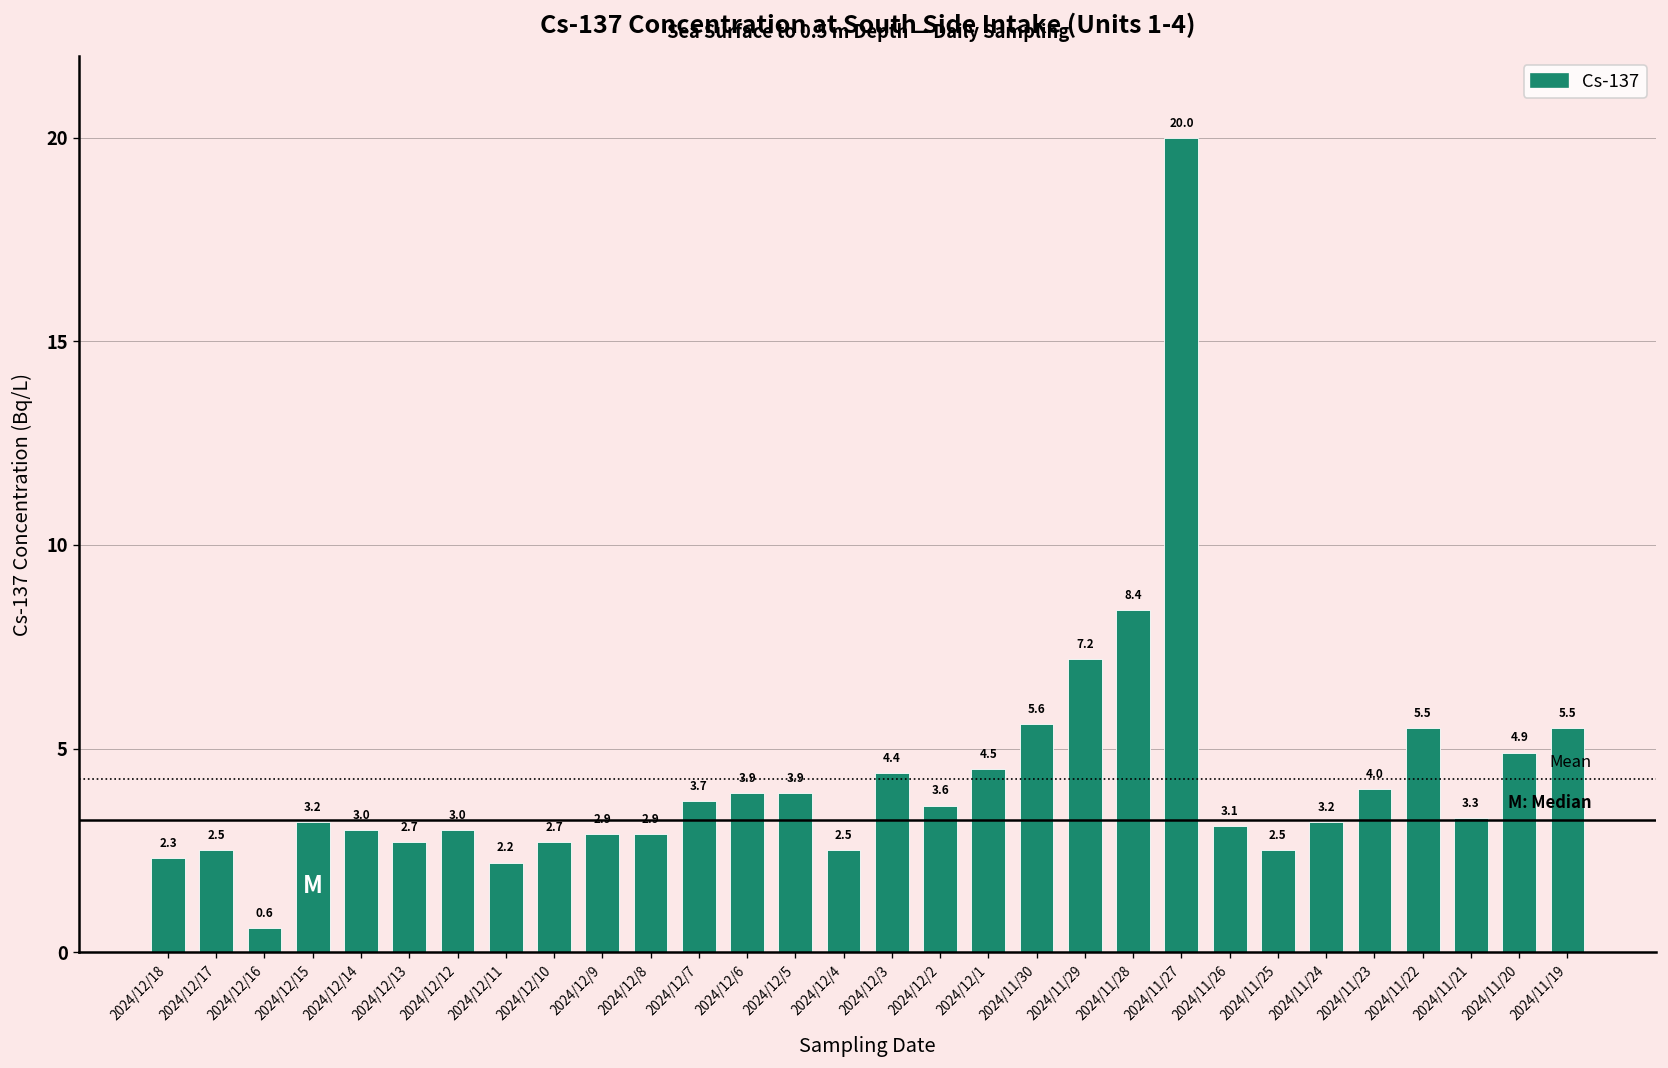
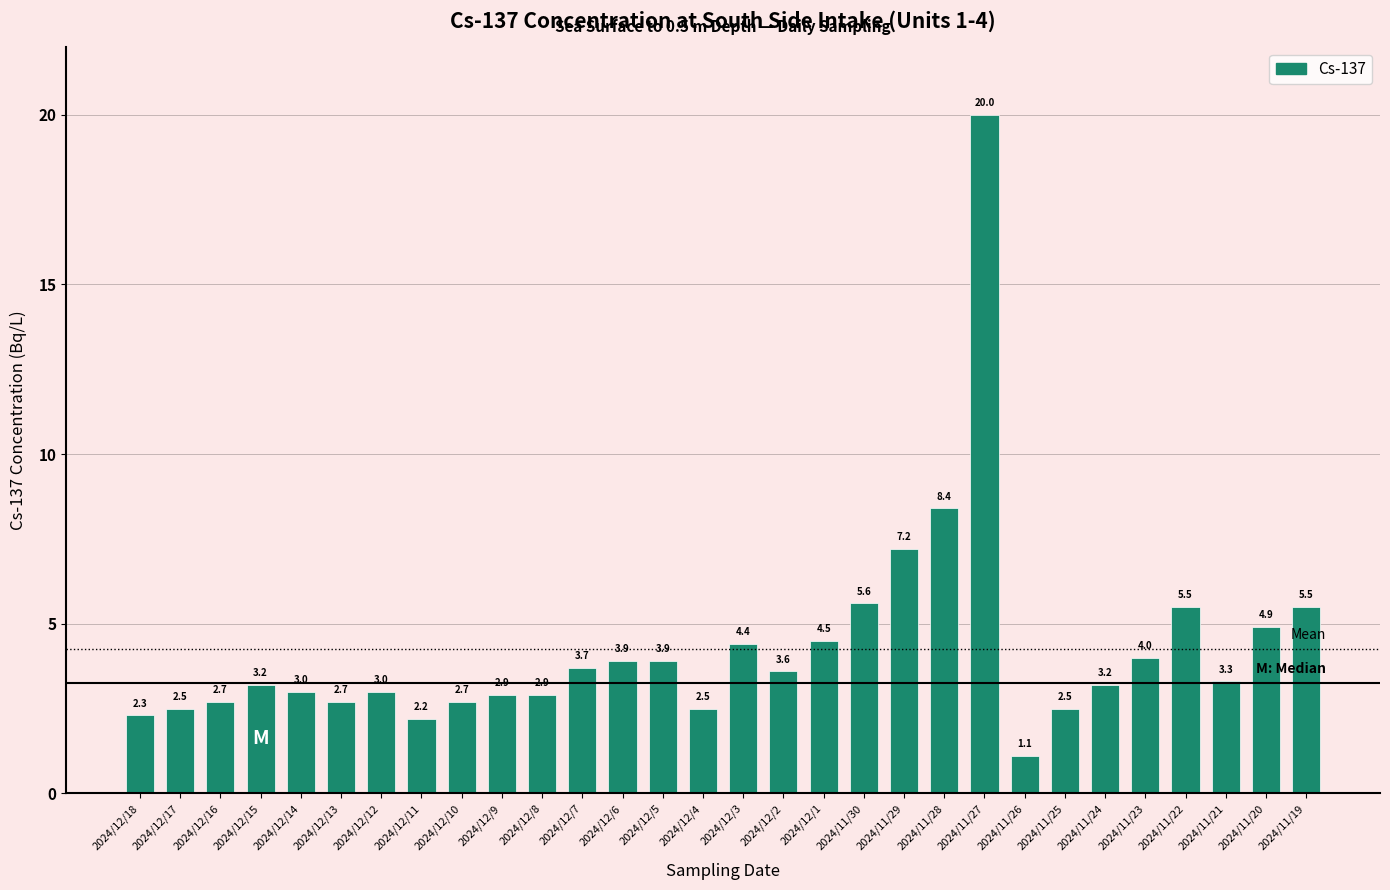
2024/12/16: 0.6 -> 2.7
2024/11/26: 3.1 -> 1.1
